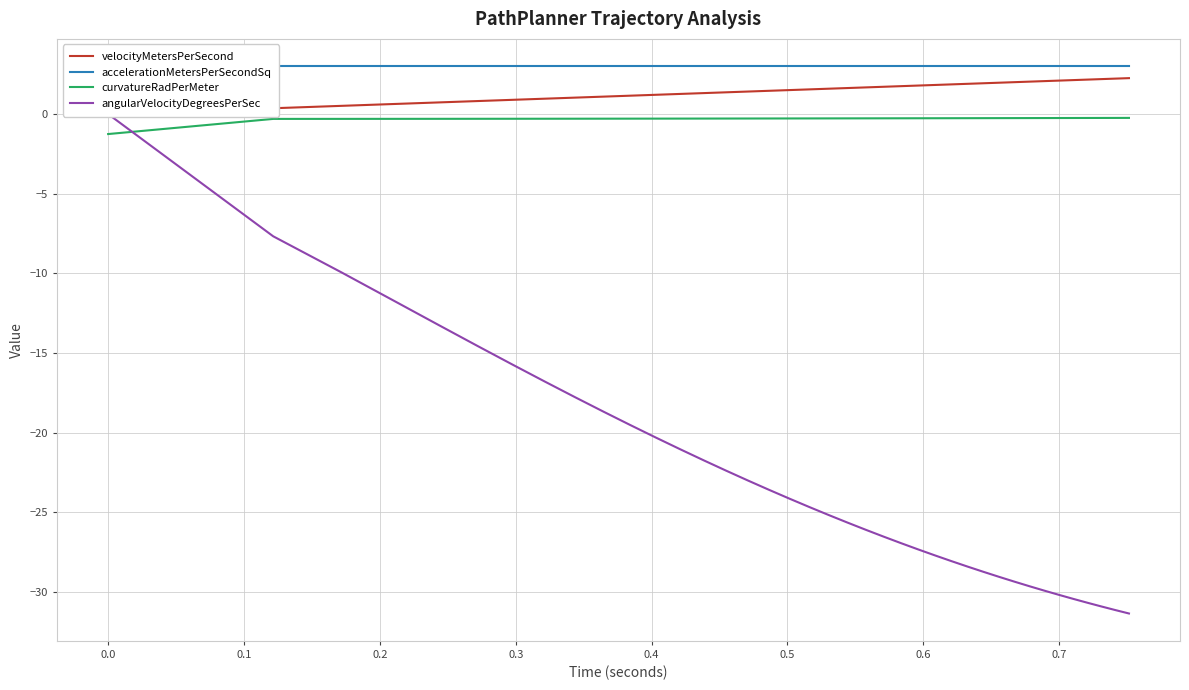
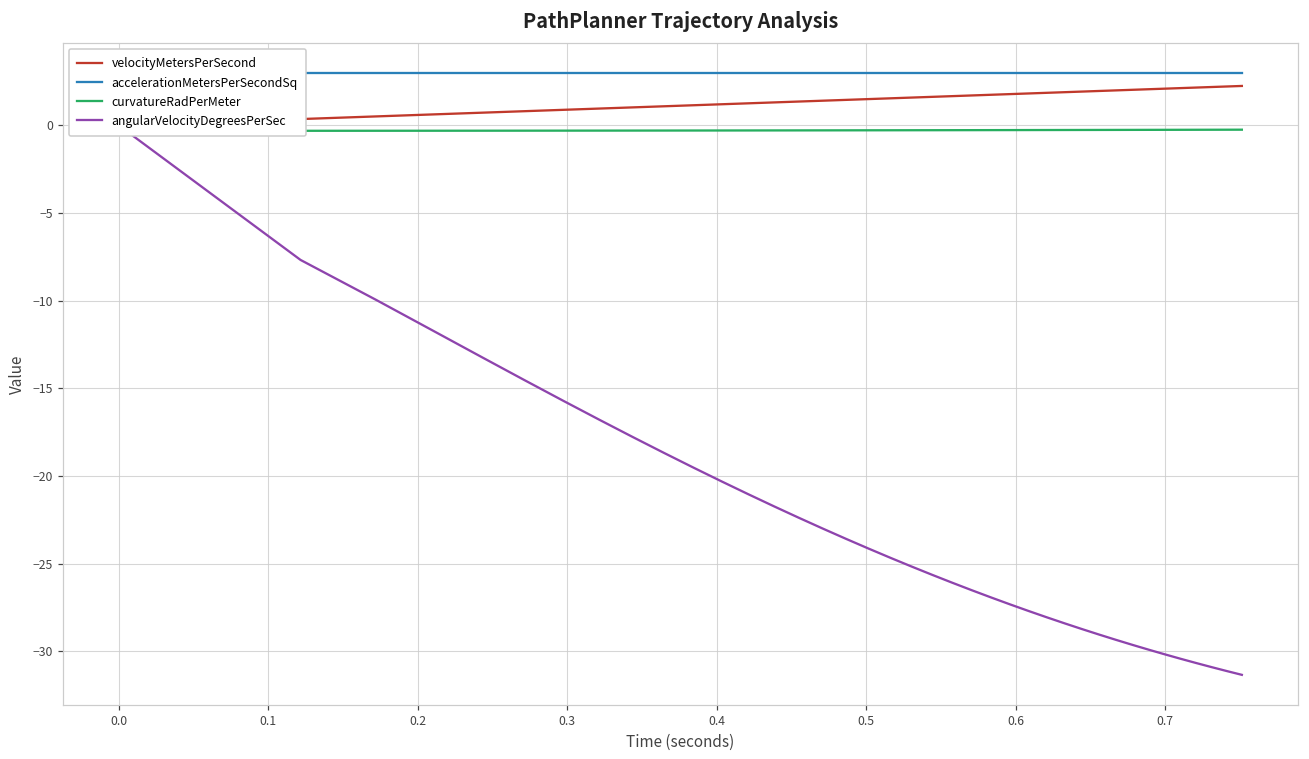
curvatureRadPerMeter, 0.0: -1.3 -> -0.3
